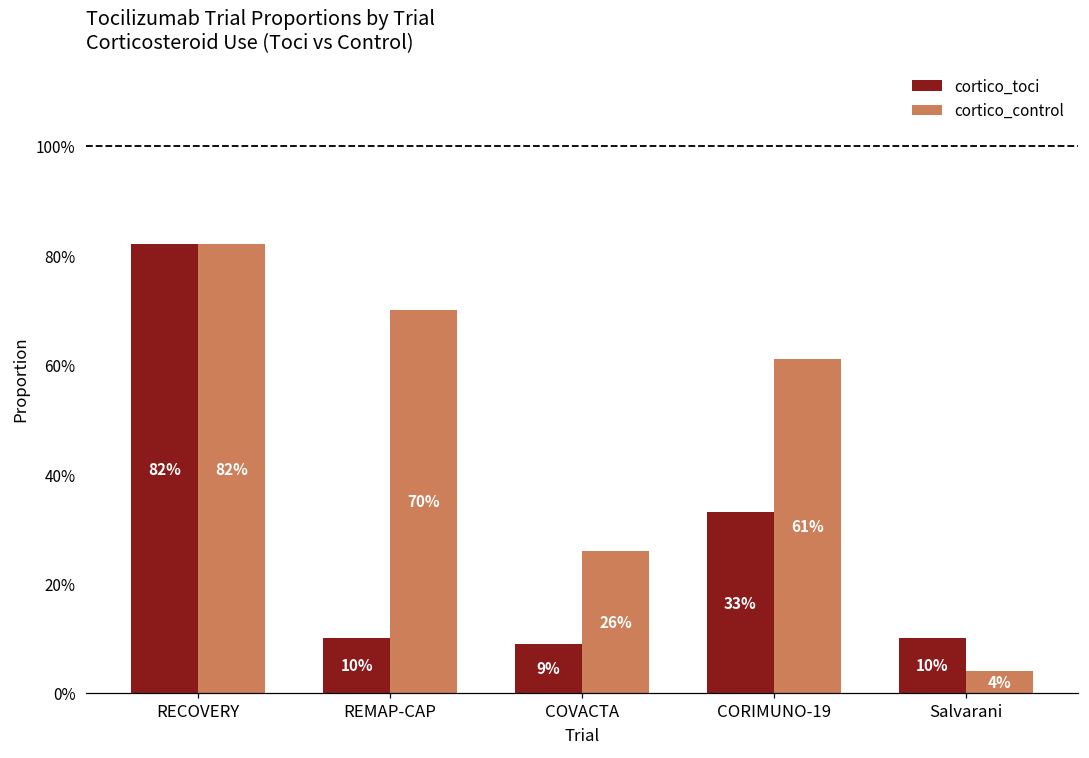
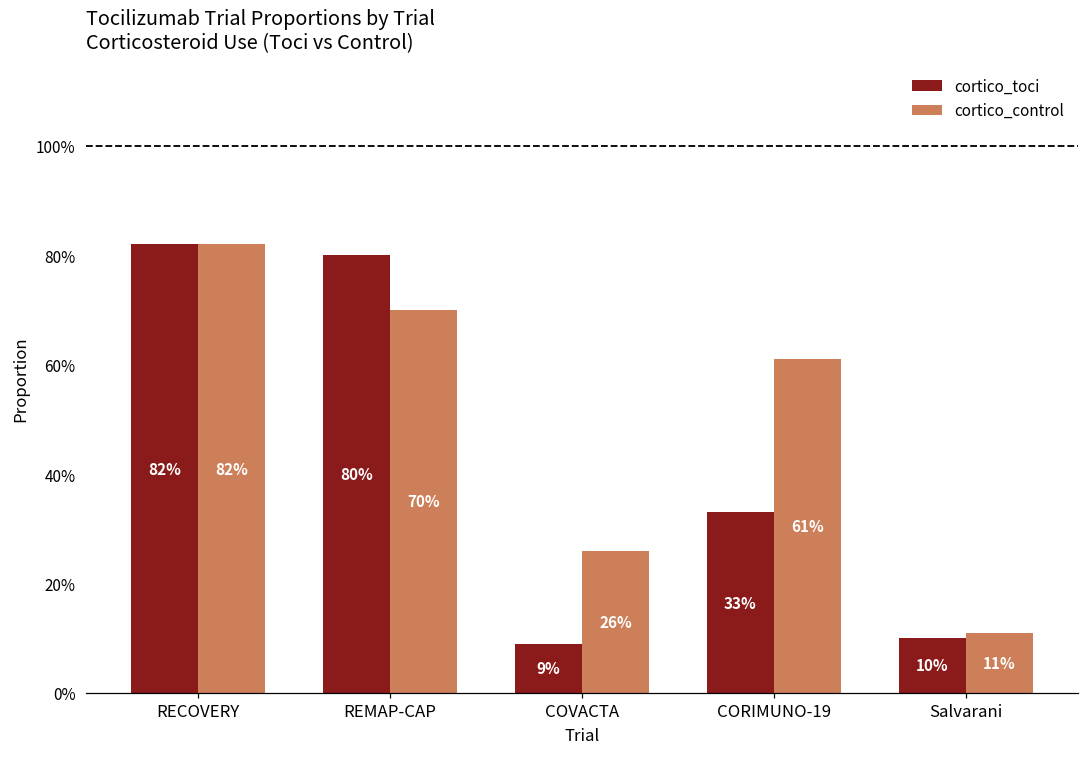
cortico_toci, REMAP-CAP: 10% -> 80%
cortico_control, Salvarani: 4% -> 11%
